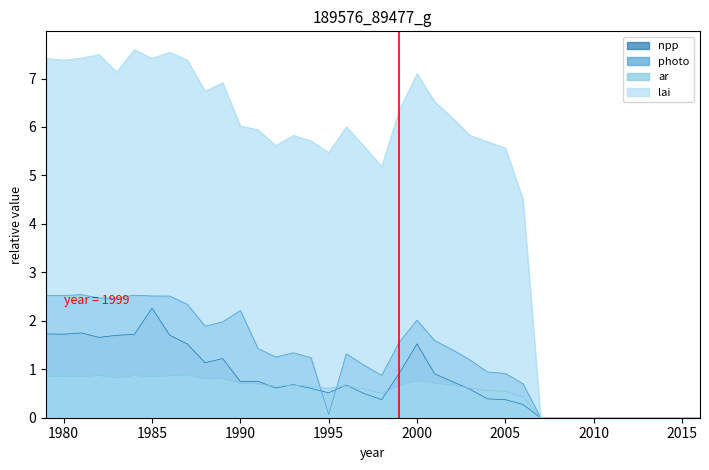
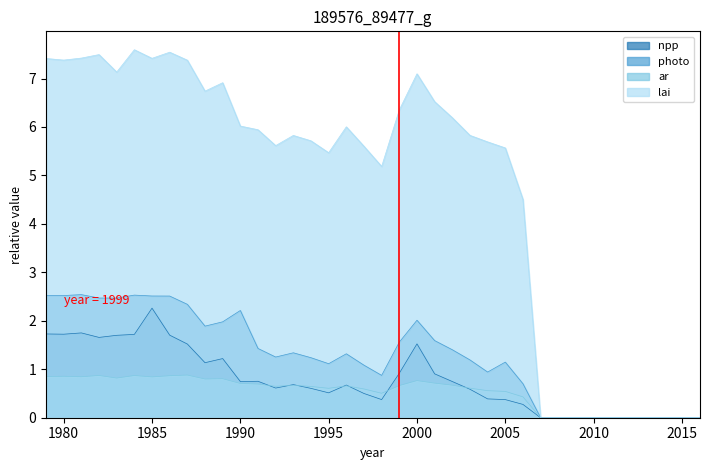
photo, 1995: 0.1 -> 1.1
photo, 2005: 0.9 -> 1.1
